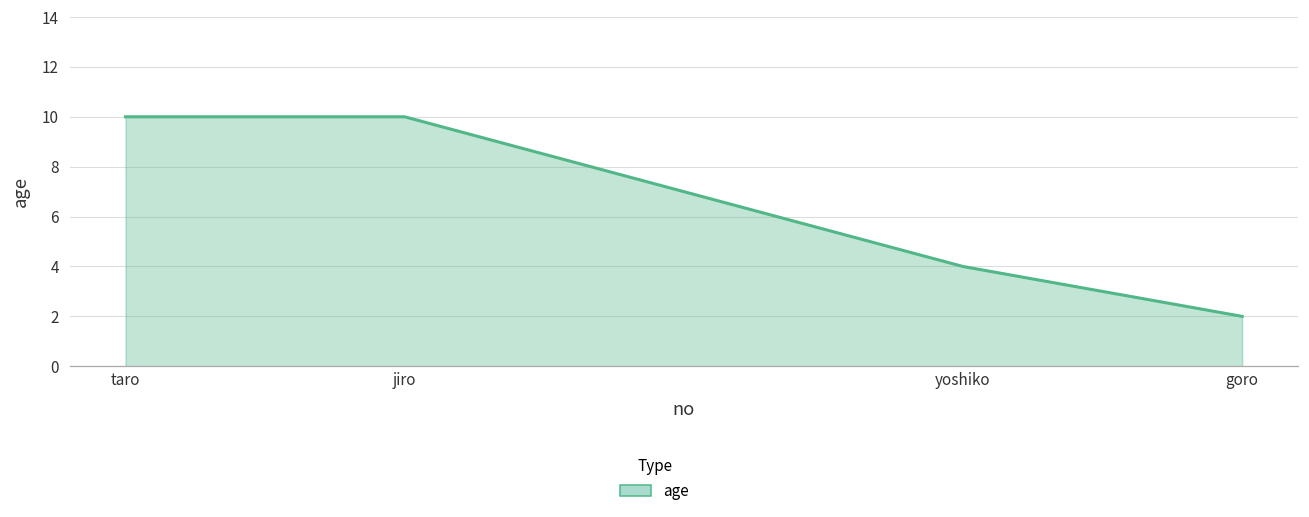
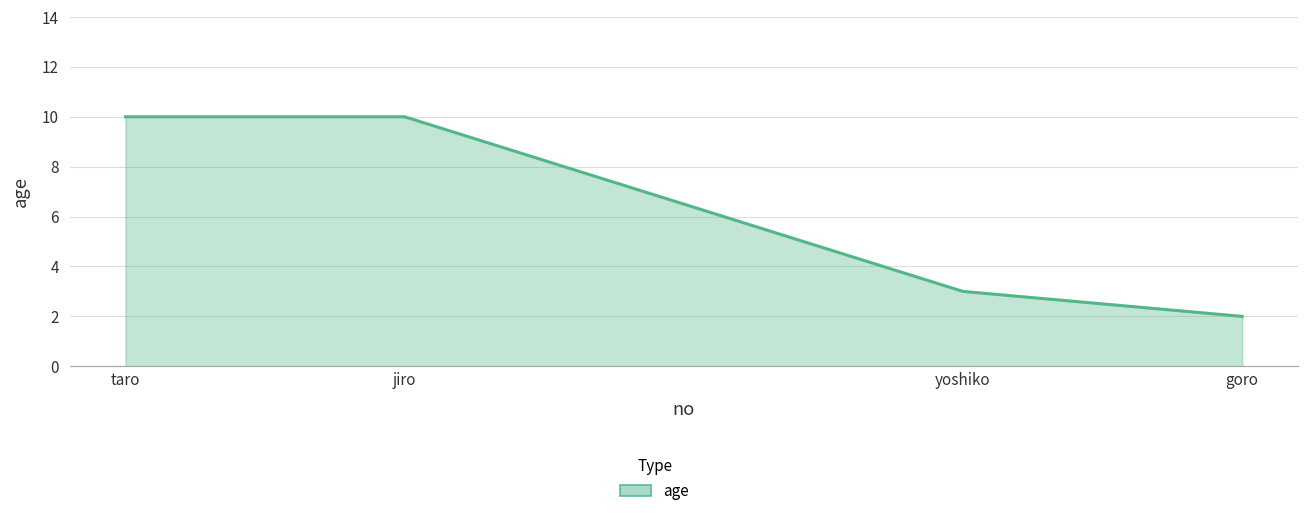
yoshiko: 4 -> 3
